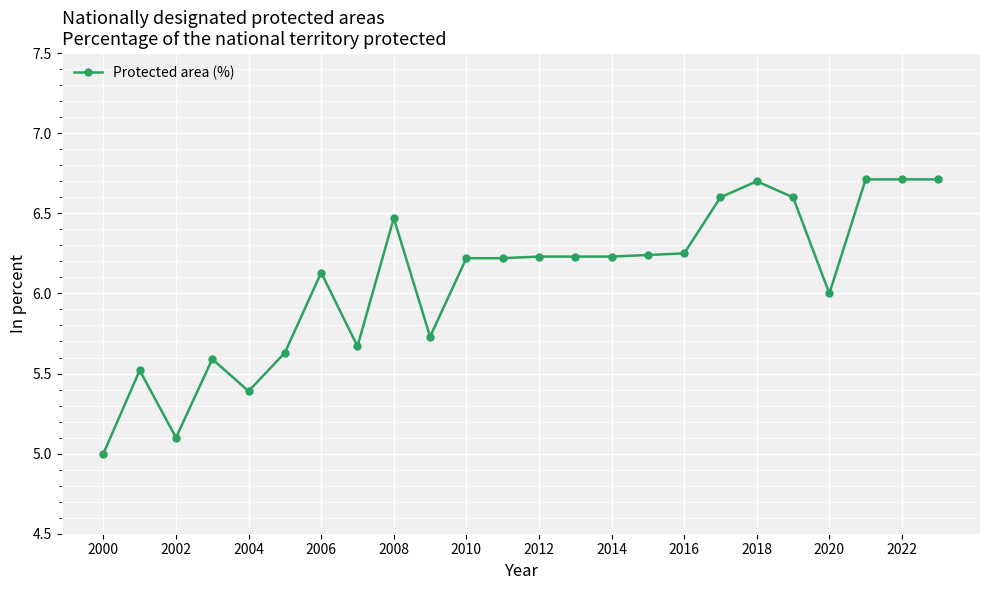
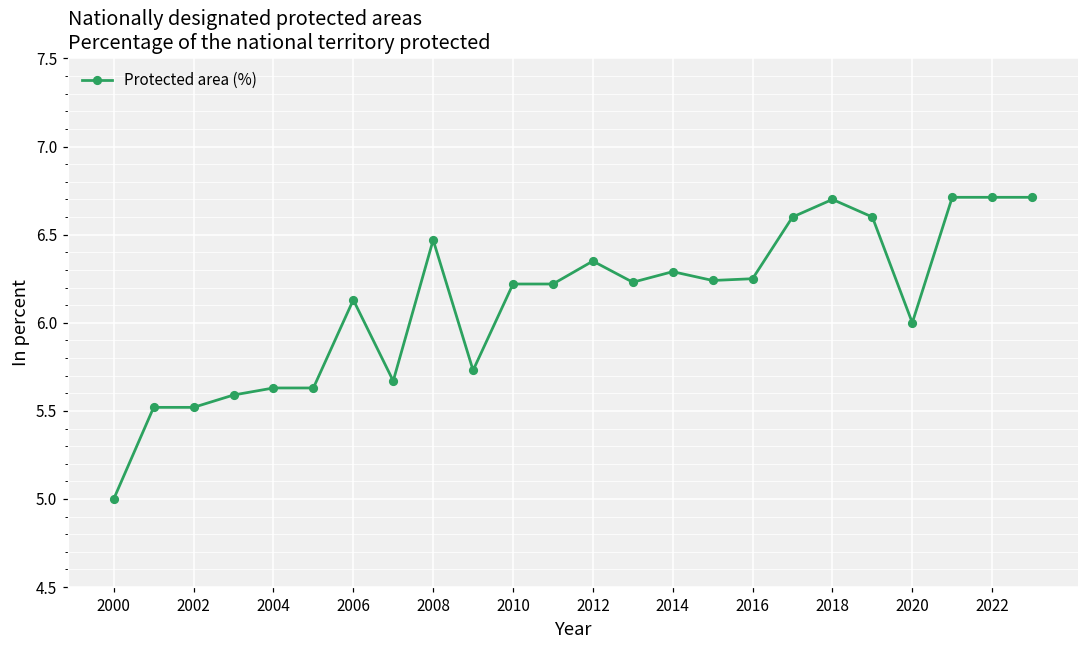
2002: 5.10 -> 5.52
2004: 5.39 -> 5.63
2012: 6.23 -> 6.35
2014: 6.23 -> 6.29
